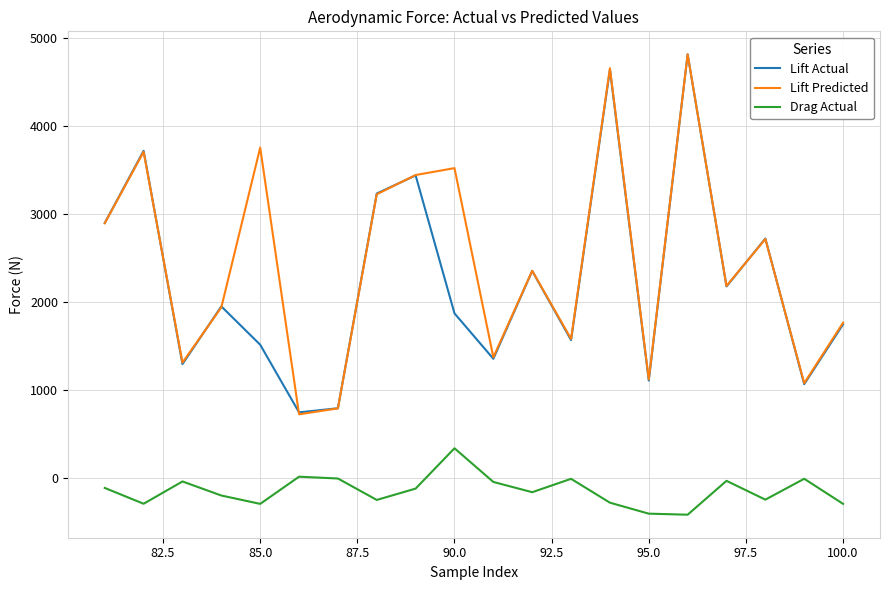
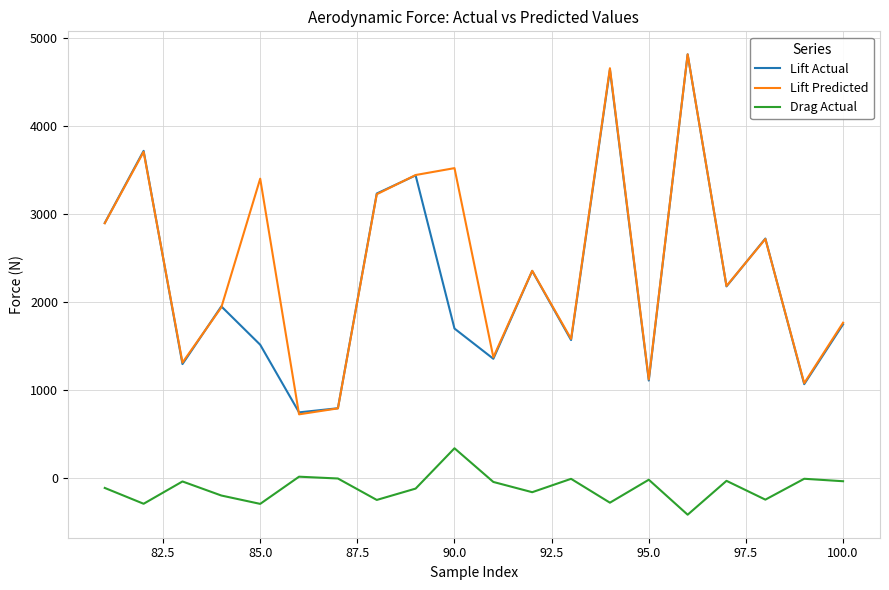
Lift Predicted, 85.0: 3800 -> 3400
Lift Actual, 90.0: 1900 -> 1700
Drag Actual, 95.0: -400 -> 0
Drag Actual, 100.0: -300 -> 0
